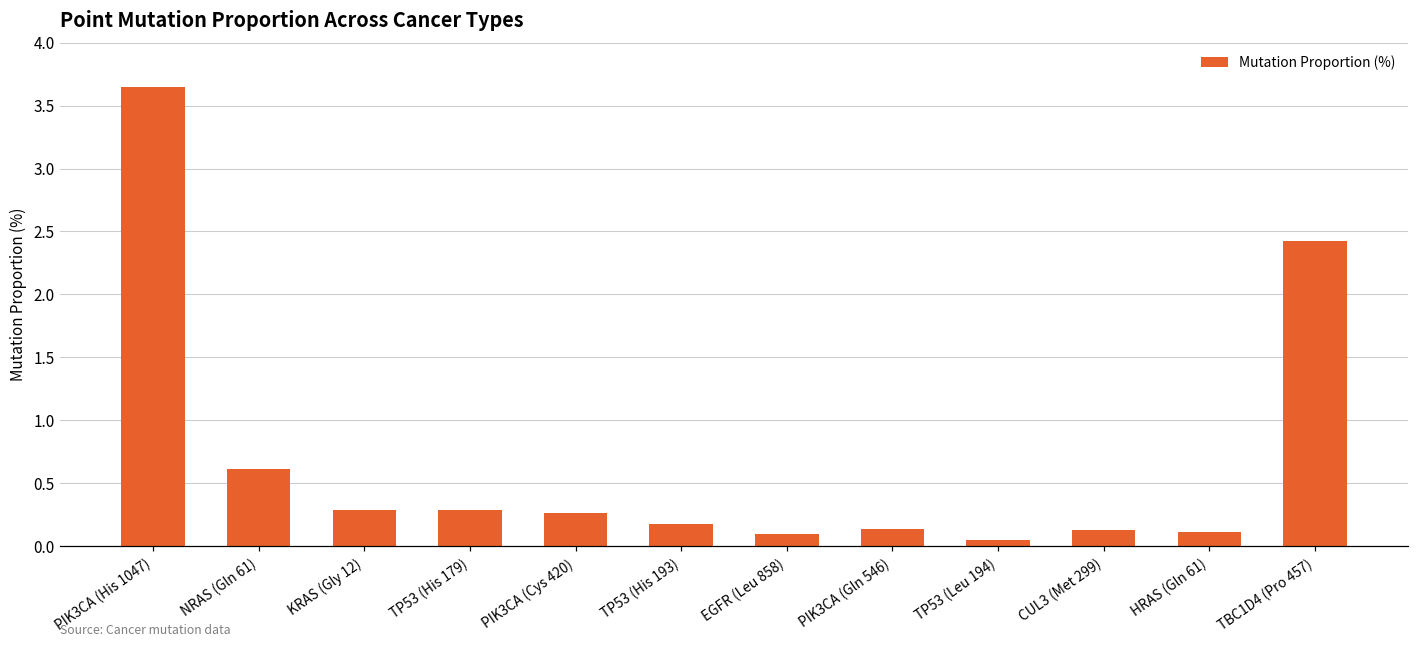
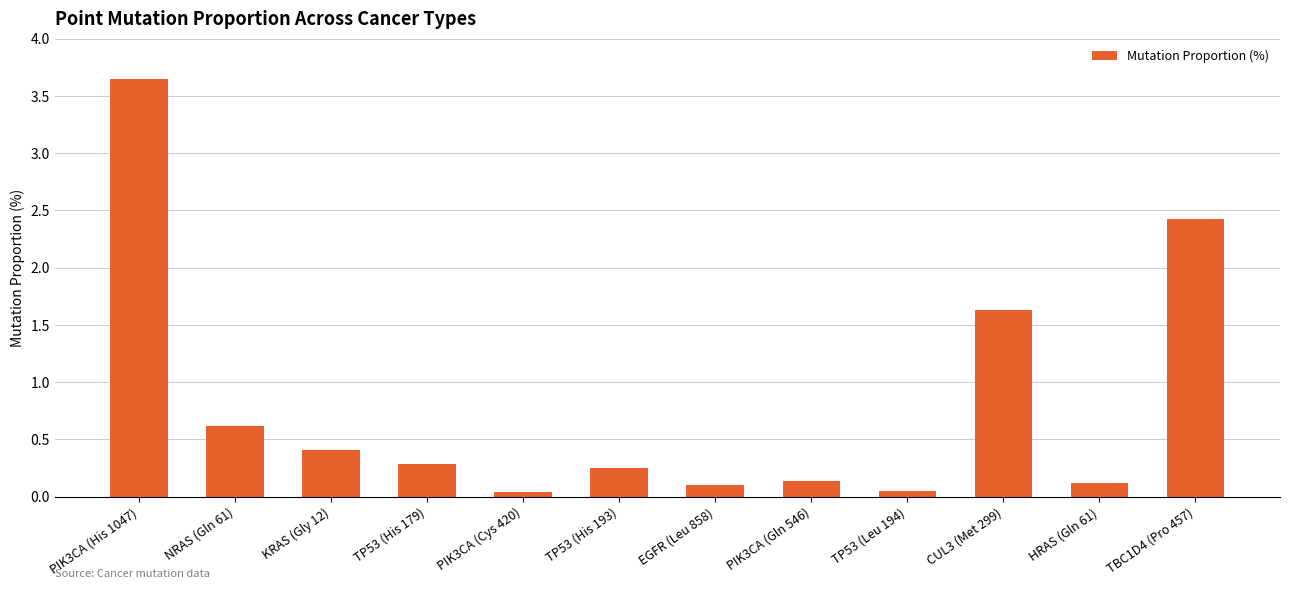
KRAS (Gly 12): 0.29 -> 0.41
PIK3CA (Cys 420): 0.27 -> 0.04
TP53 (His 193): 0.18 -> 0.25
CUL3 (Met 299): 0.13 -> 1.63
